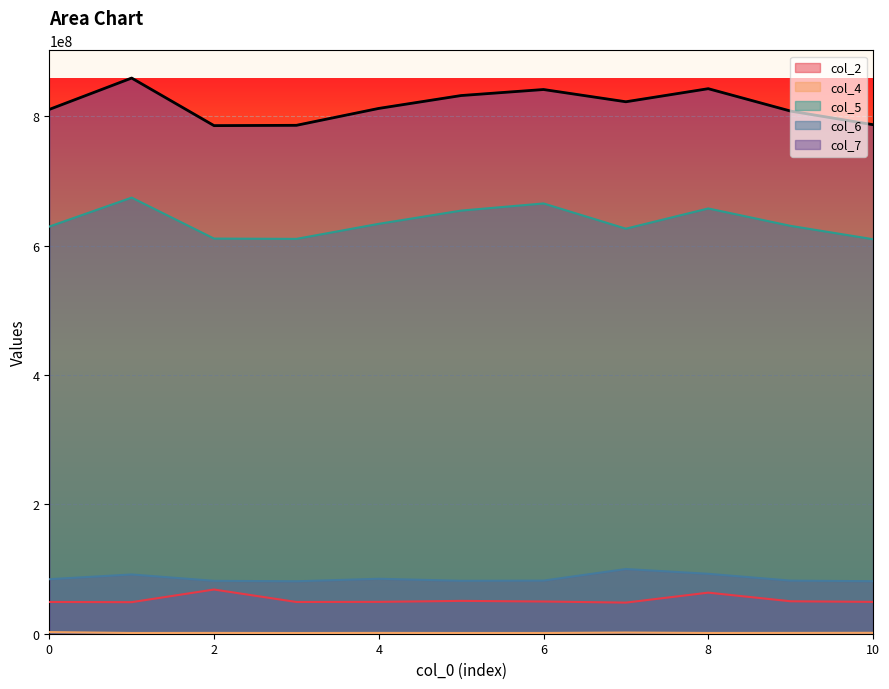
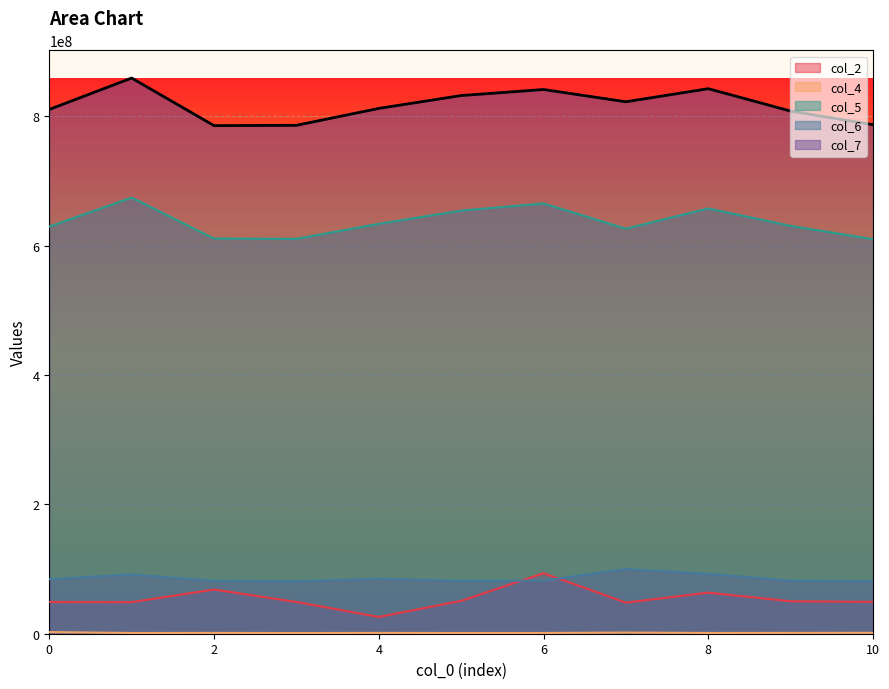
col_2, 4: 50000000 -> 30000000
col_2, 6: 50000000 -> 90000000
